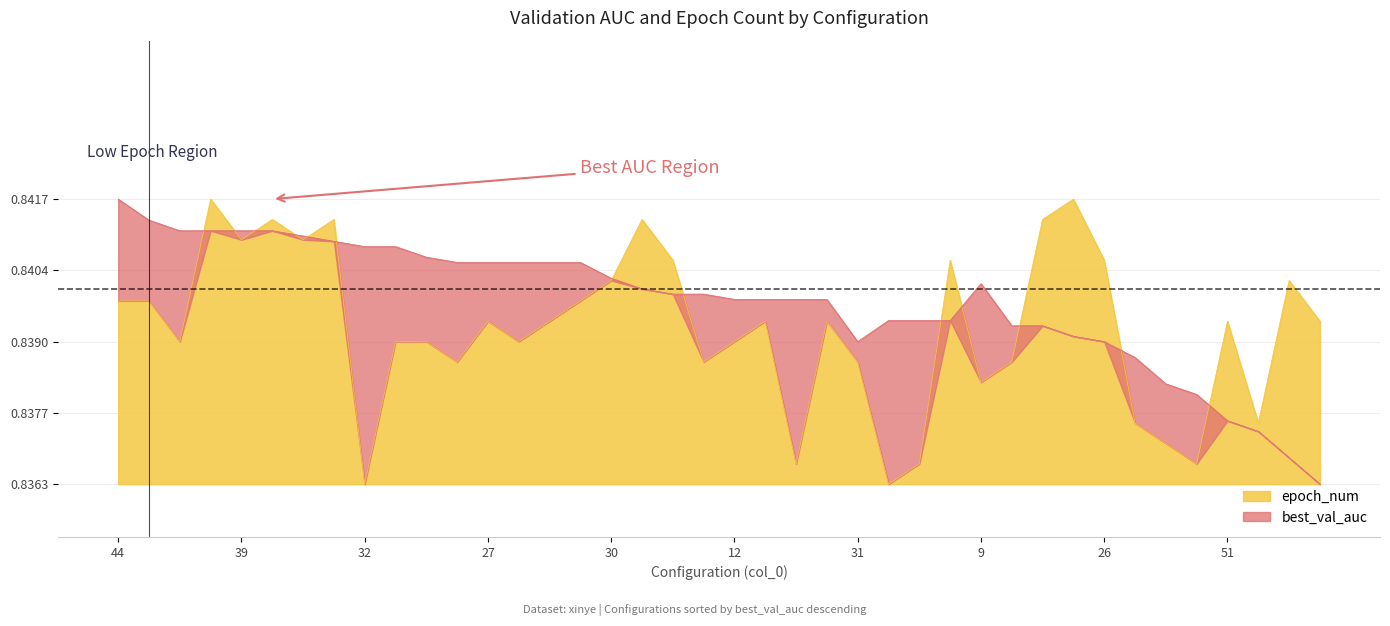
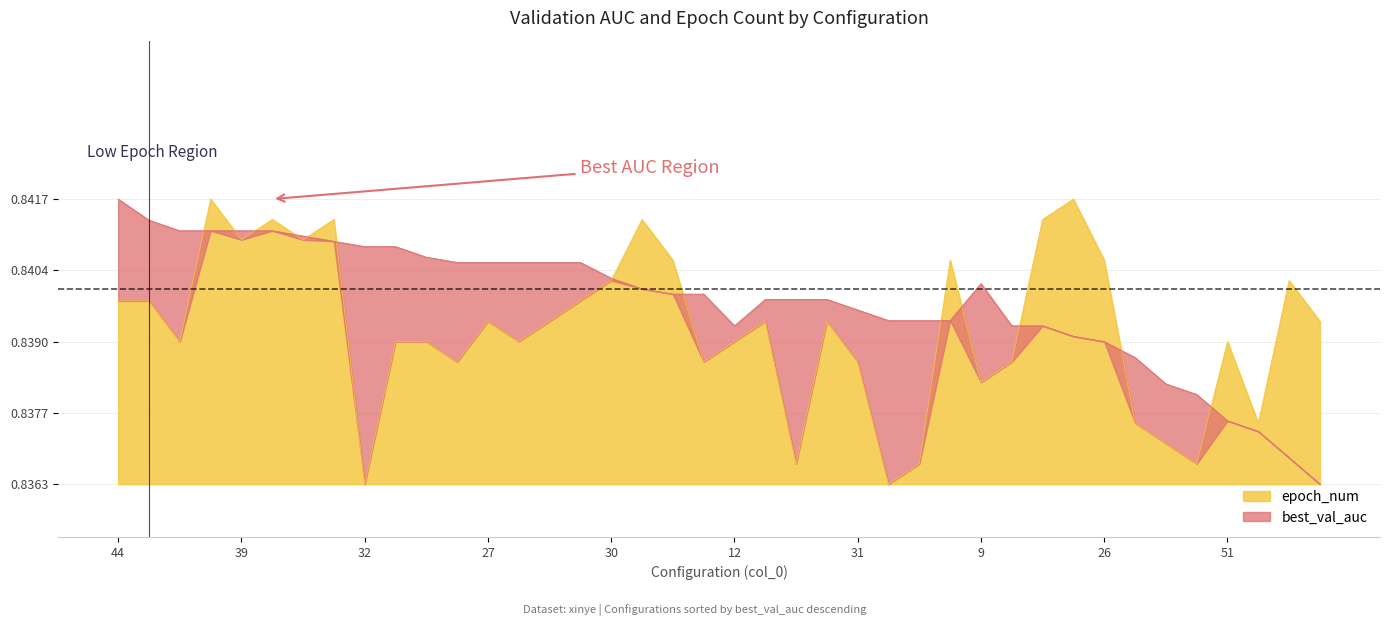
best_val_auc, 12: 0.8398 -> 0.8393
best_val_auc, 31: 0.8390 -> 0.8396
epoch_num, 51: 0.8394 -> 0.8390
